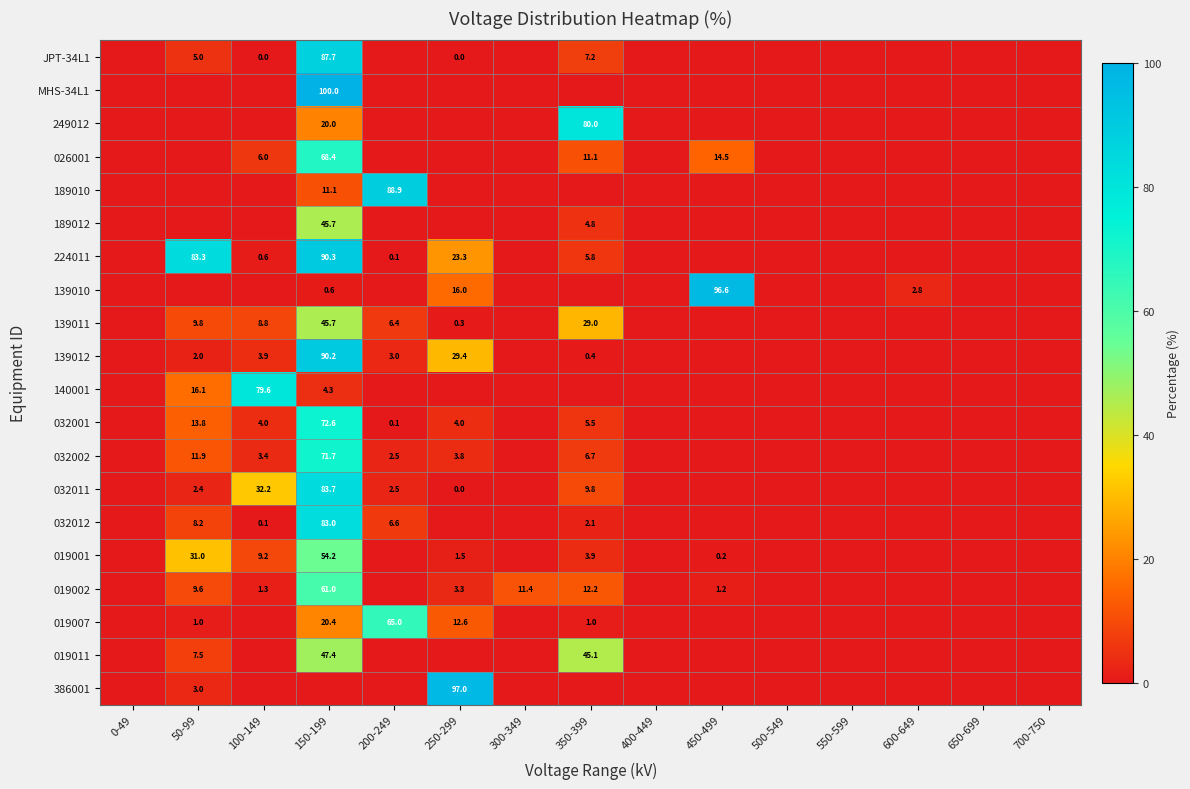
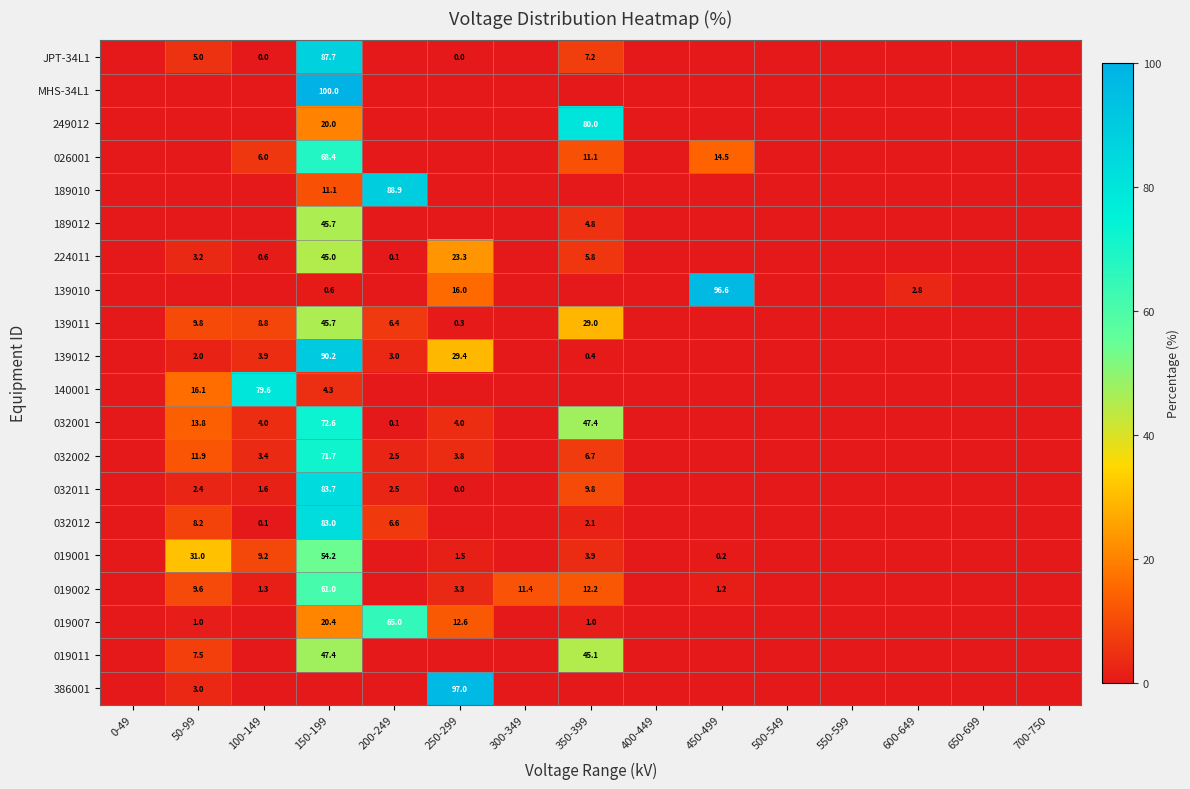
224011, 50-99: 83.3 -> 3.2
224011, 150-199: 90.3 -> 45.0
032001, 350-399: 5.5 -> 47.4
032011, 100-149: 32.2 -> 1.6
